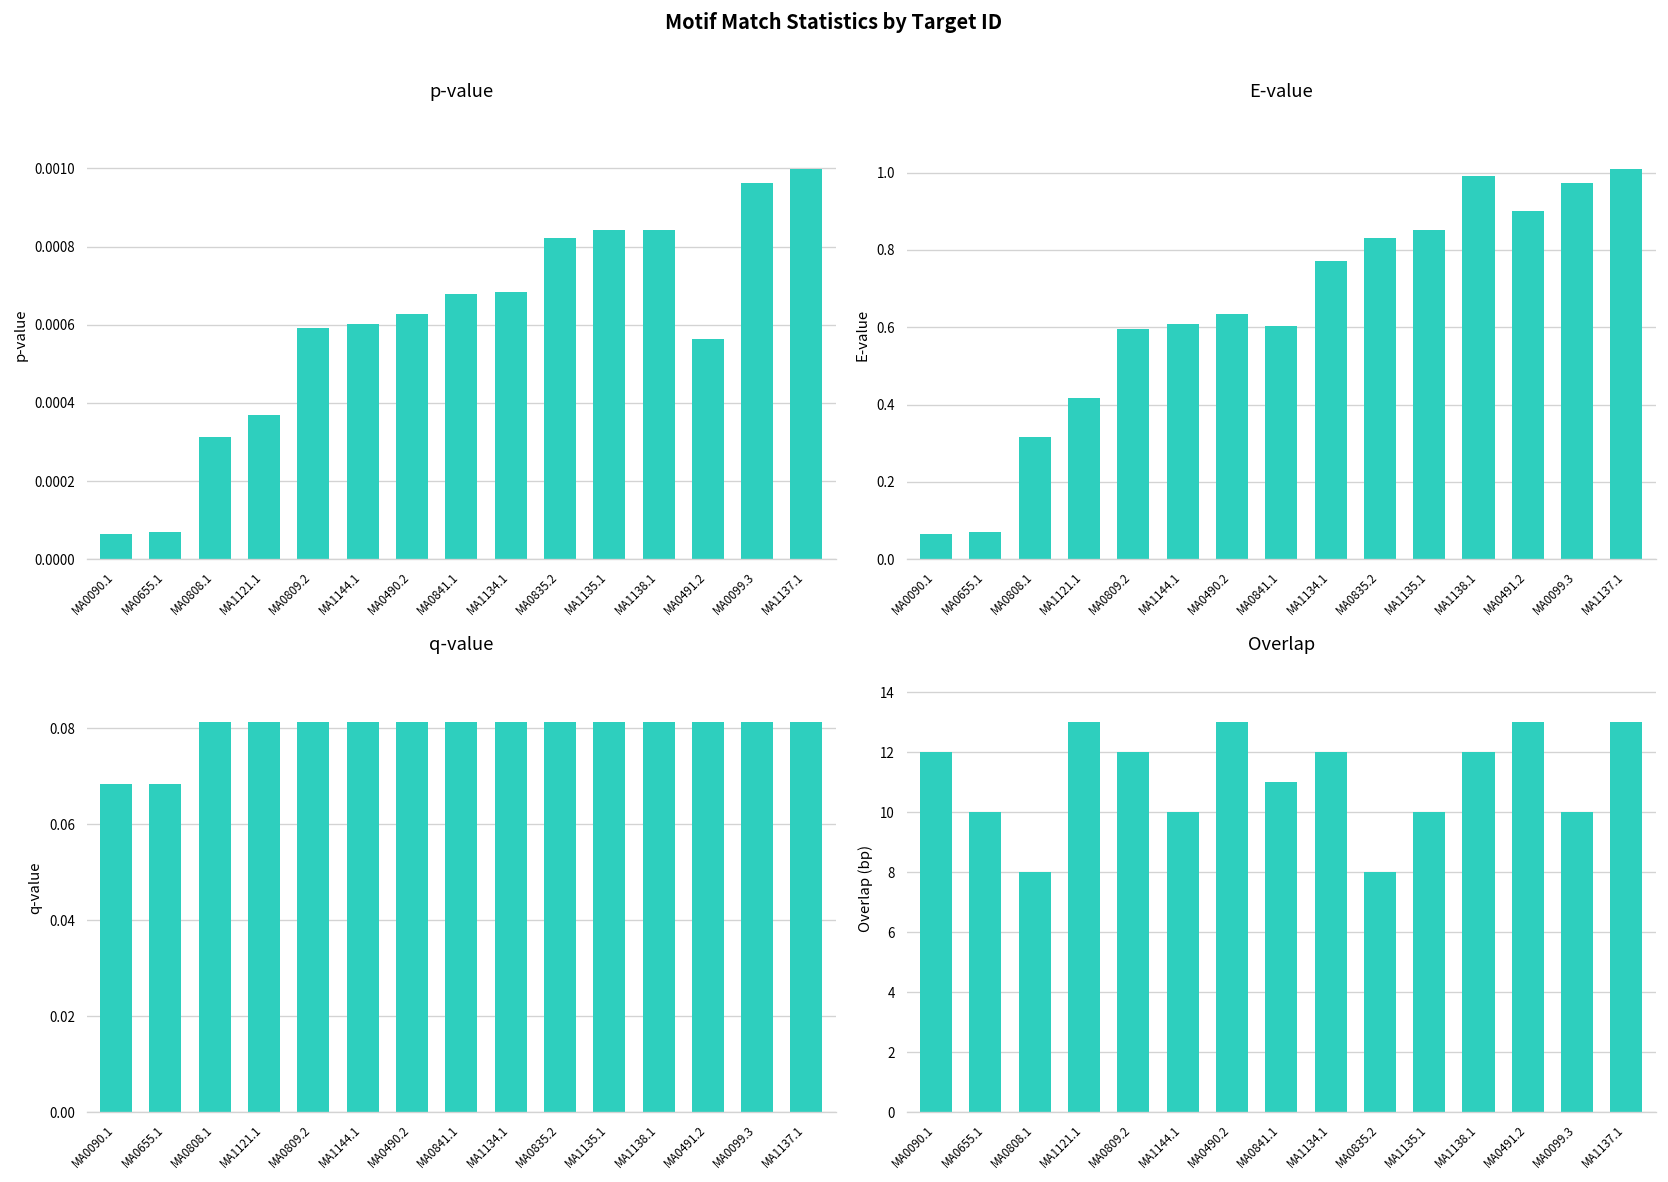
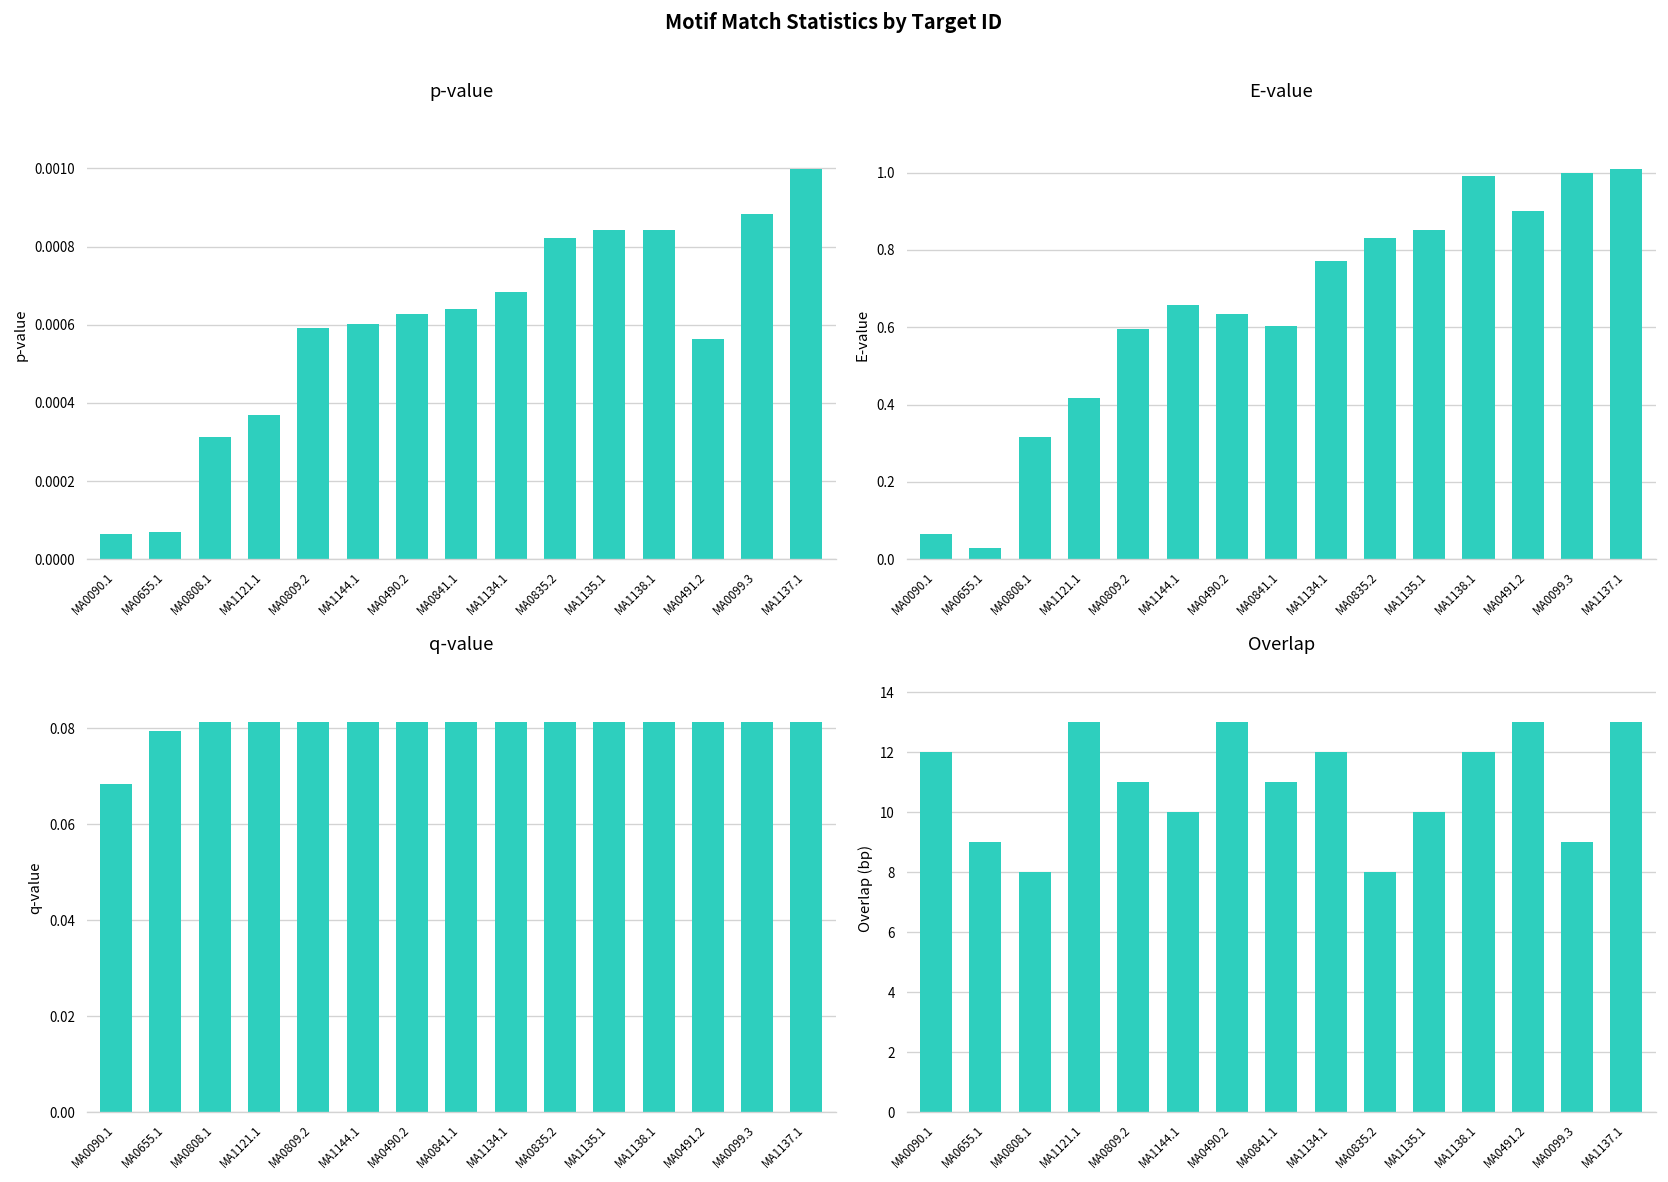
p-value, MA0841.1: 0.00068 -> 0.00064
p-value, MA0099.3: 0.00096 -> 0.00088
E-value, MA0655.1: 0.07 -> 0.03
E-value, MA1144.1: 0.61 -> 0.66
E-value, MA0099.3: 0.97 -> 1.00
q-value, MA0655.1: 0.068 -> 0.079
Overlap, MA0655.1: 10 -> 9
Overlap, MA0809.2: 12 -> 11
Overlap, MA0099.3: 10 -> 9
